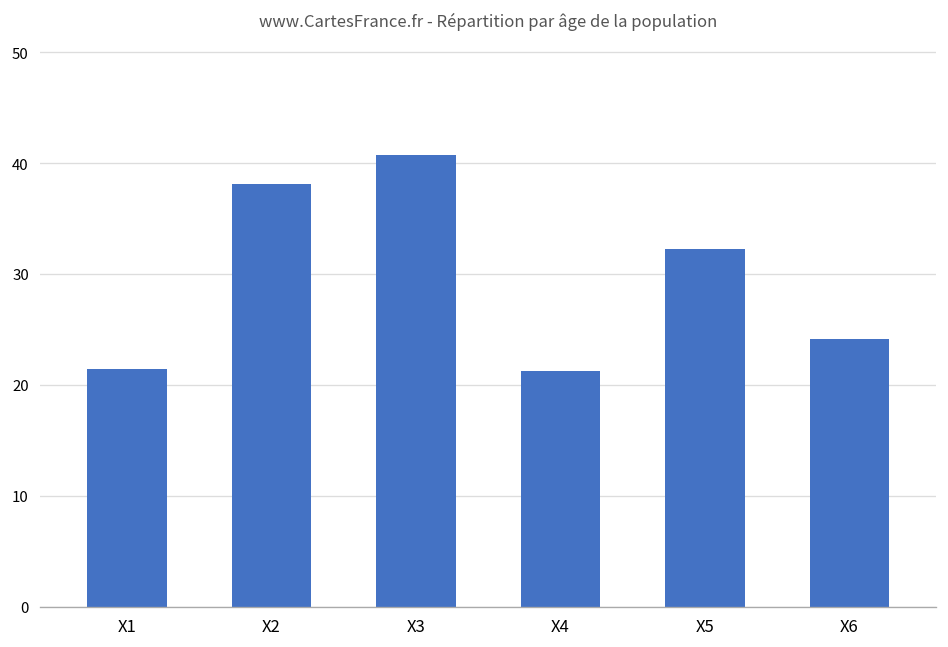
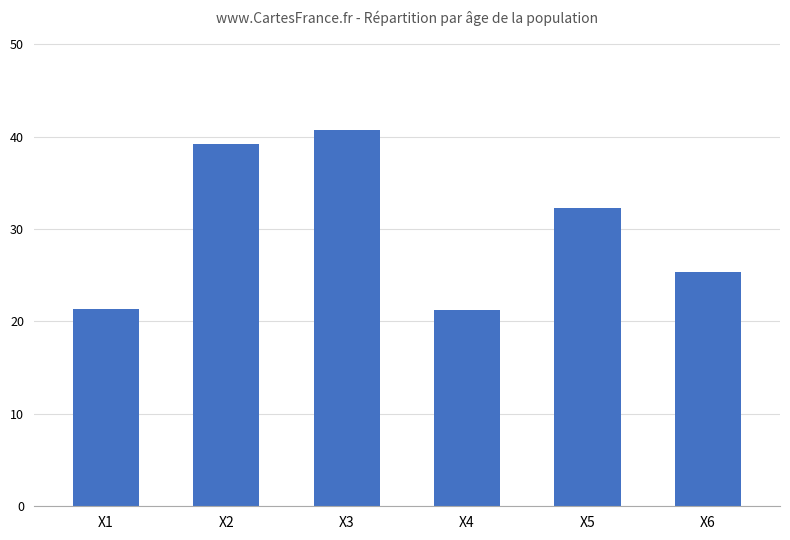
X2: 38 -> 39
X6: 24 -> 25
